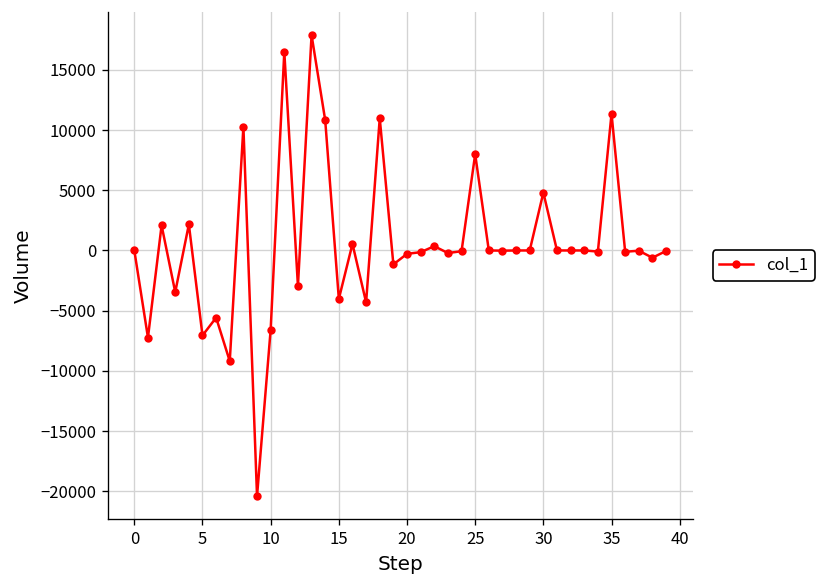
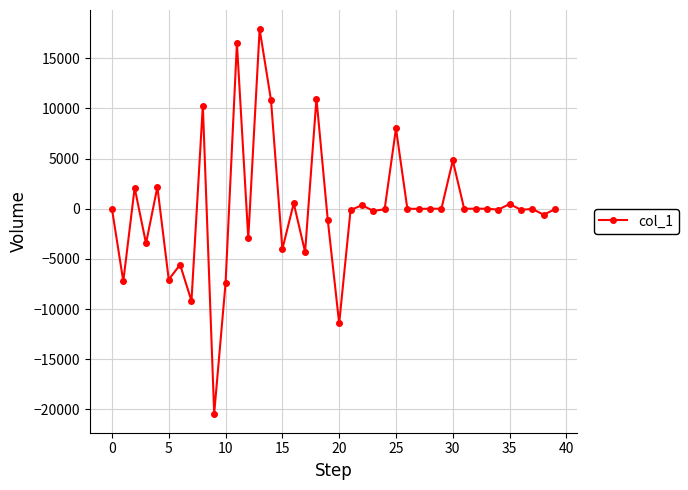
10: -6600 -> -7400
20: -300 -> -11400
35: 11300 -> 500
